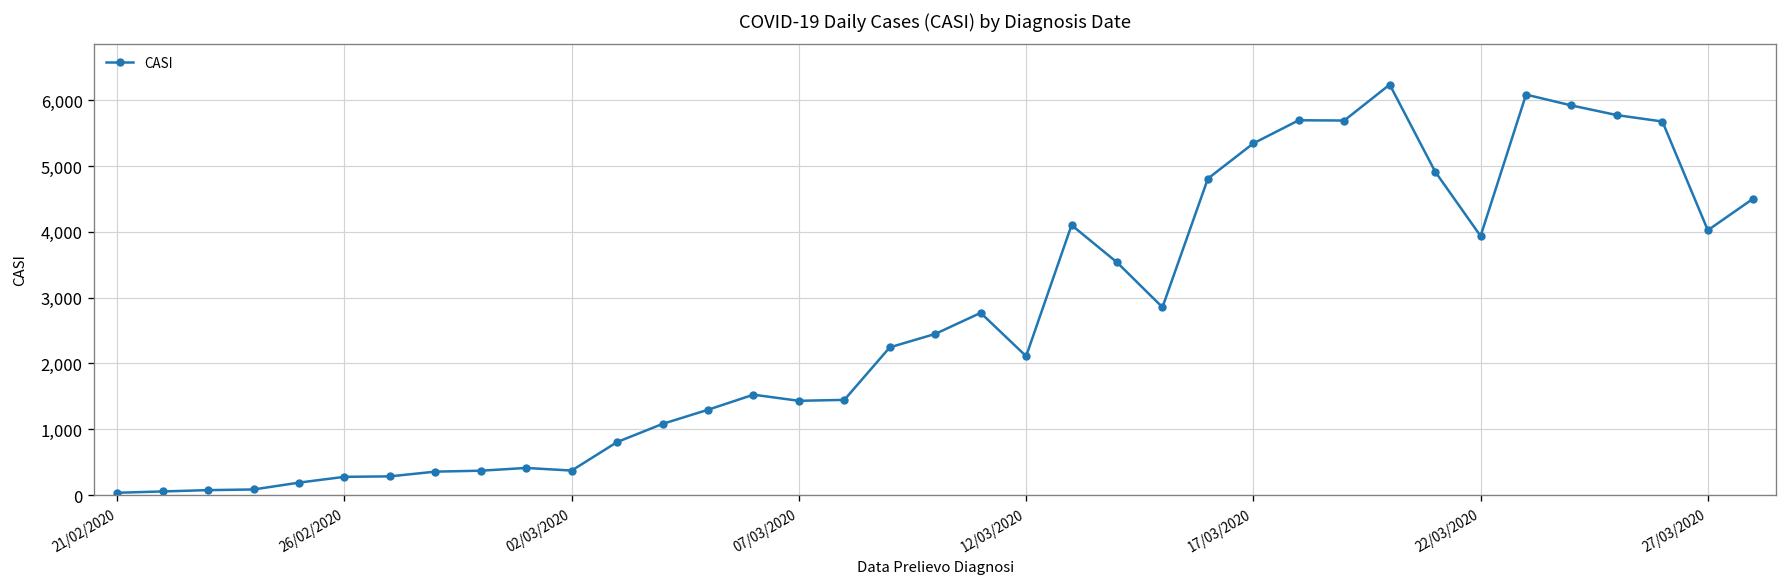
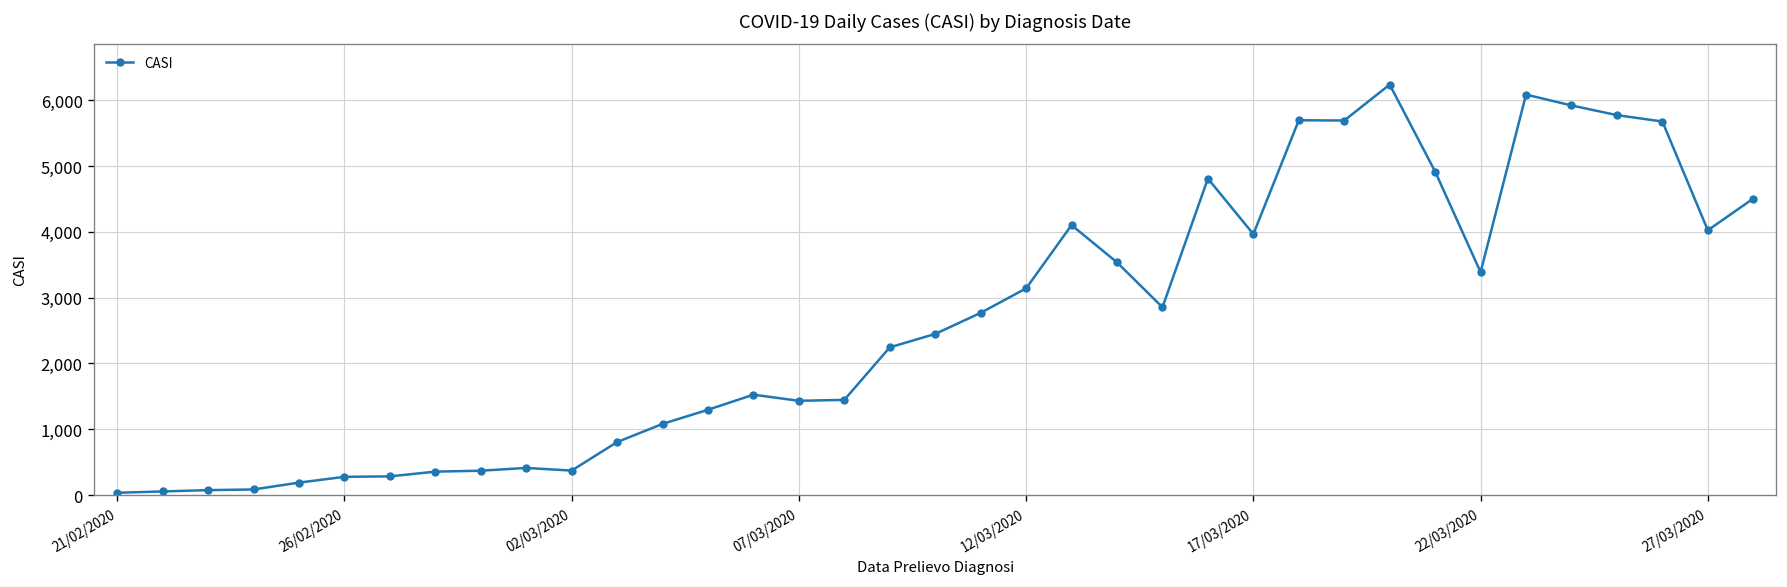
12/03/2020: 2,100 -> 3,100
17/03/2020: 5,300 -> 4,000
22/03/2020: 3,900 -> 3,400
